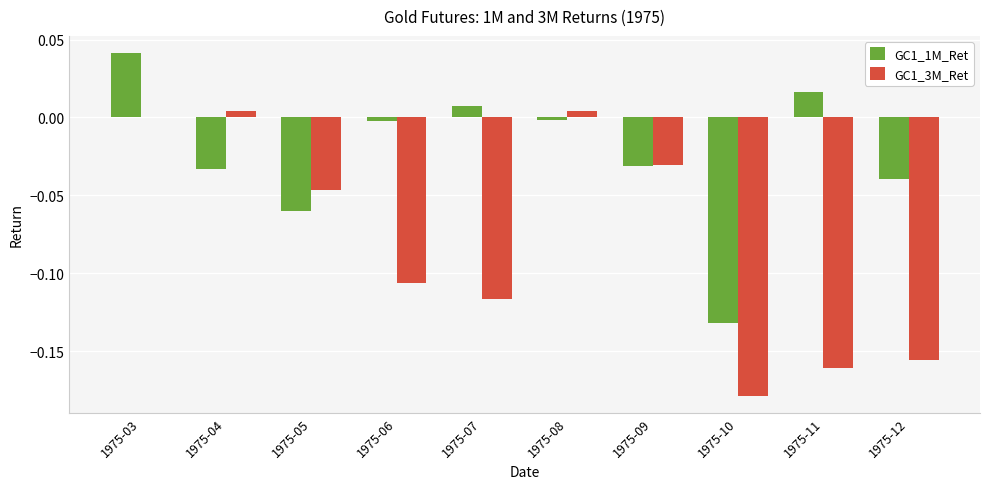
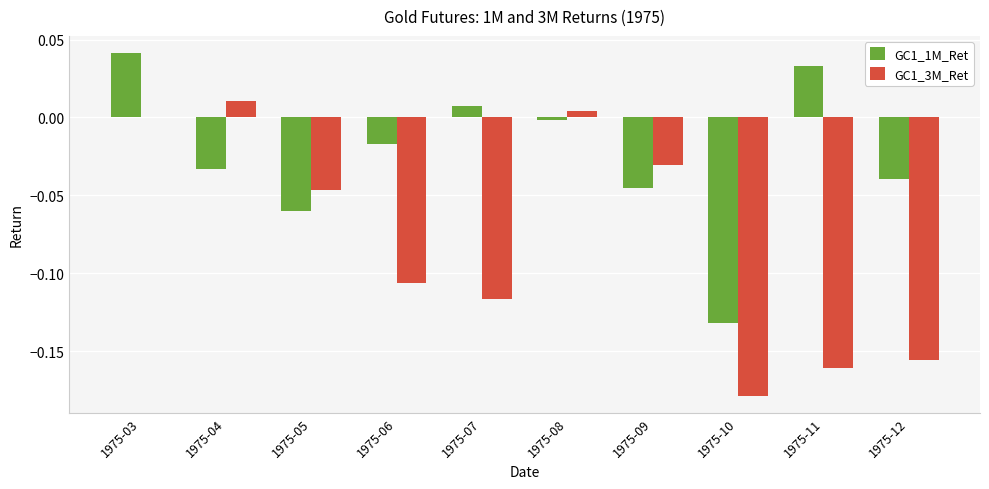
GC1_3M_Ret, 1975-04: 0.004 -> 0.010
GC1_1M_Ret, 1975-06: -0.002 -> -0.017
GC1_1M_Ret, 1975-09: -0.031 -> -0.045
GC1_1M_Ret, 1975-11: 0.016 -> 0.033
